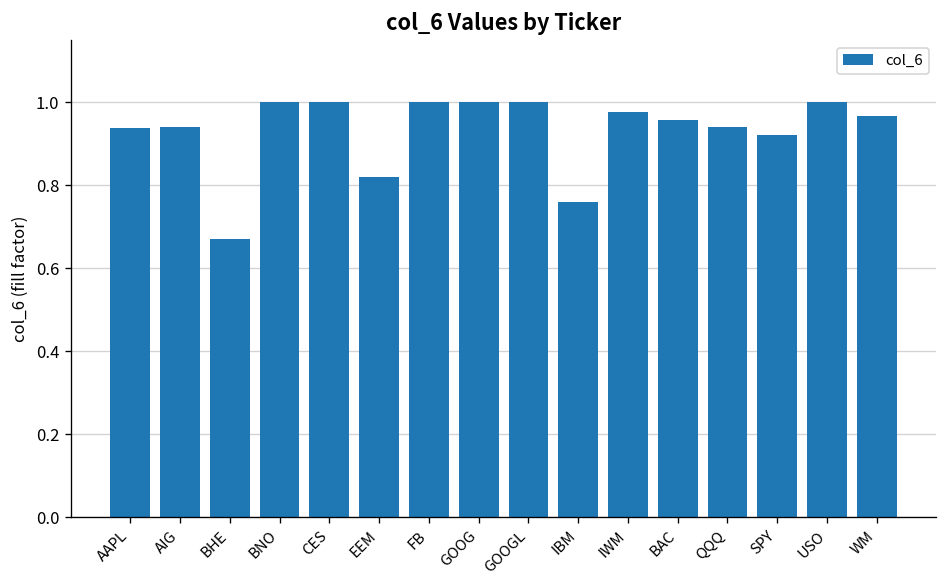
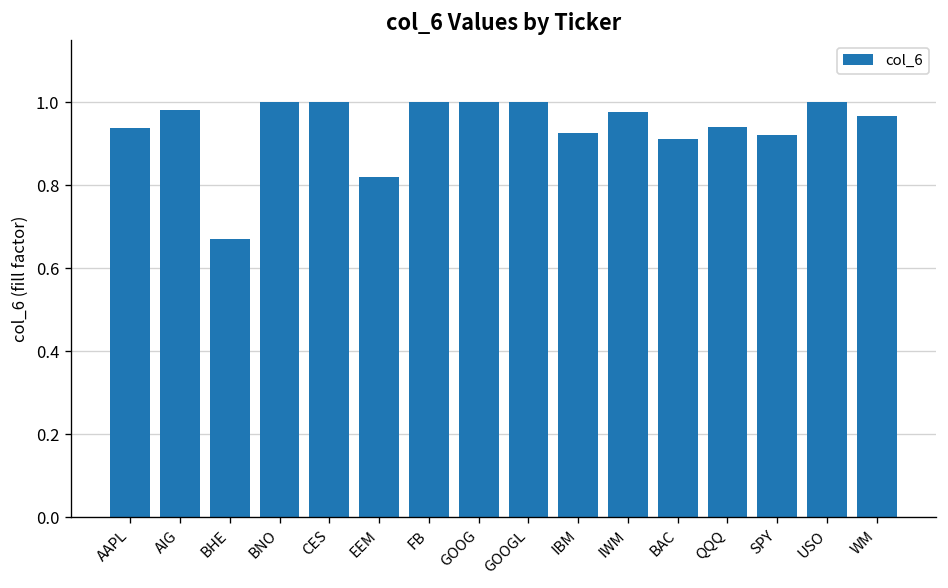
AIG: 0.94 -> 0.98
IBM: 0.76 -> 0.93
BAC: 0.96 -> 0.91
